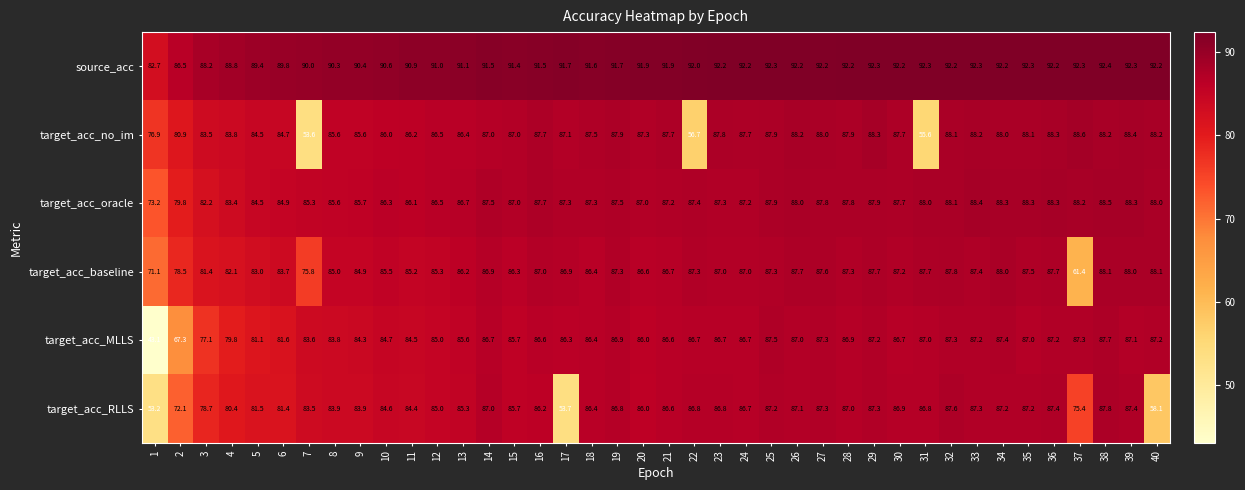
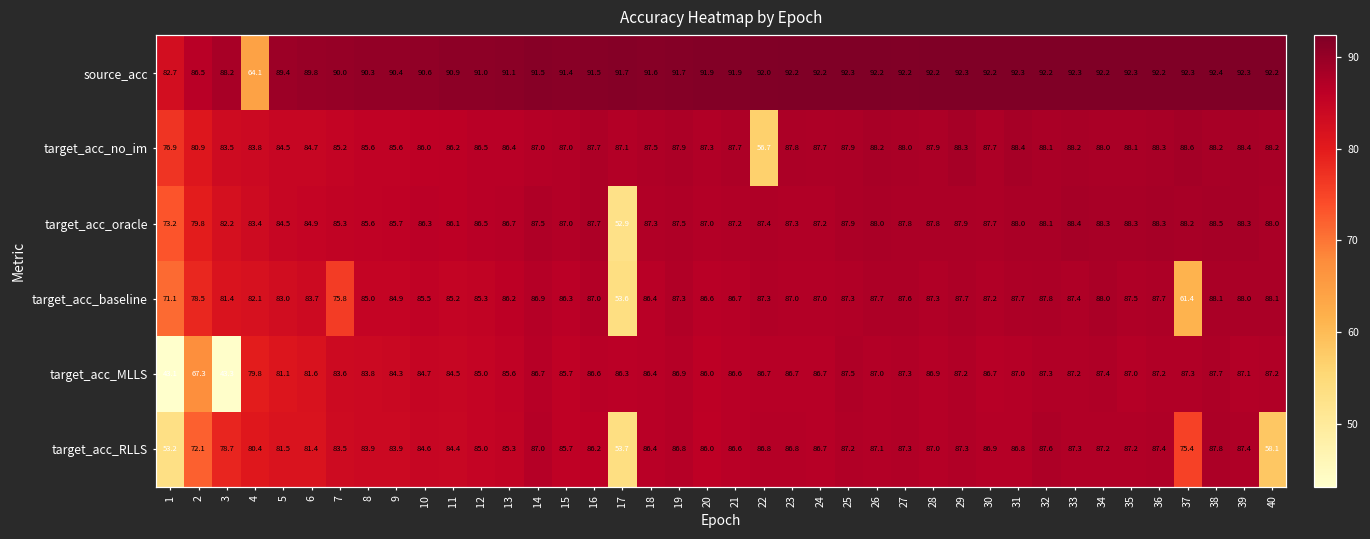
source_acc, 4: 88.8 -> 64.1
target_acc_no_im, 7: 53.6 -> 85.2
target_acc_no_im, 31: 55.6 -> 88.4
target_acc_oracle, 17: 87.3 -> 52.9
target_acc_baseline, 17: 86.9 -> 53.6
target_acc_MLLS, 3: 77.1 -> 43.3
